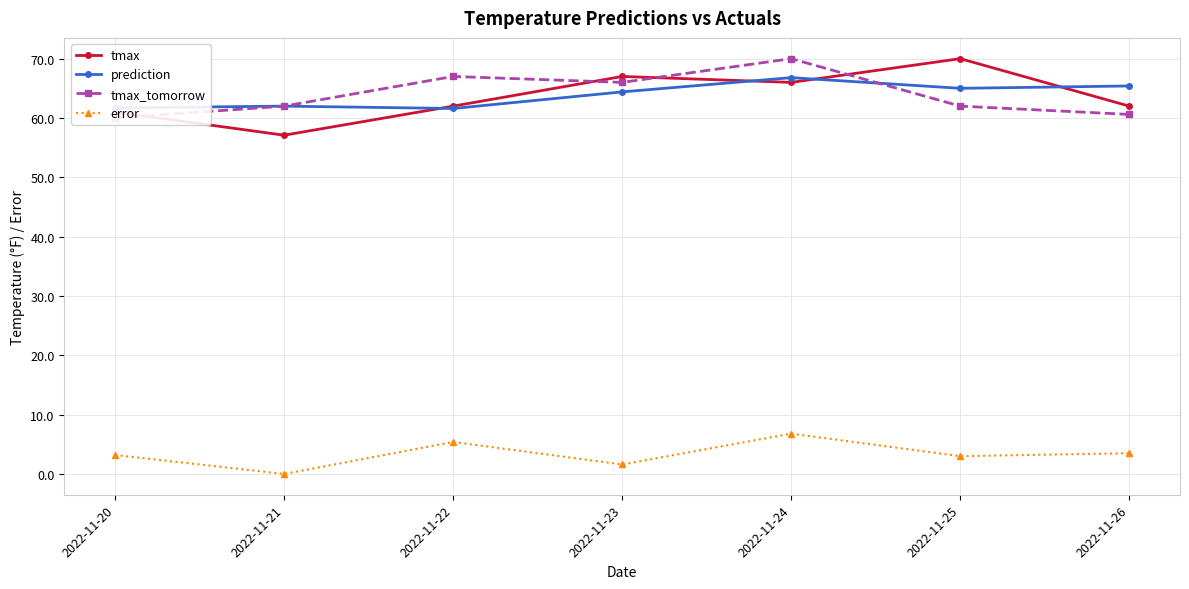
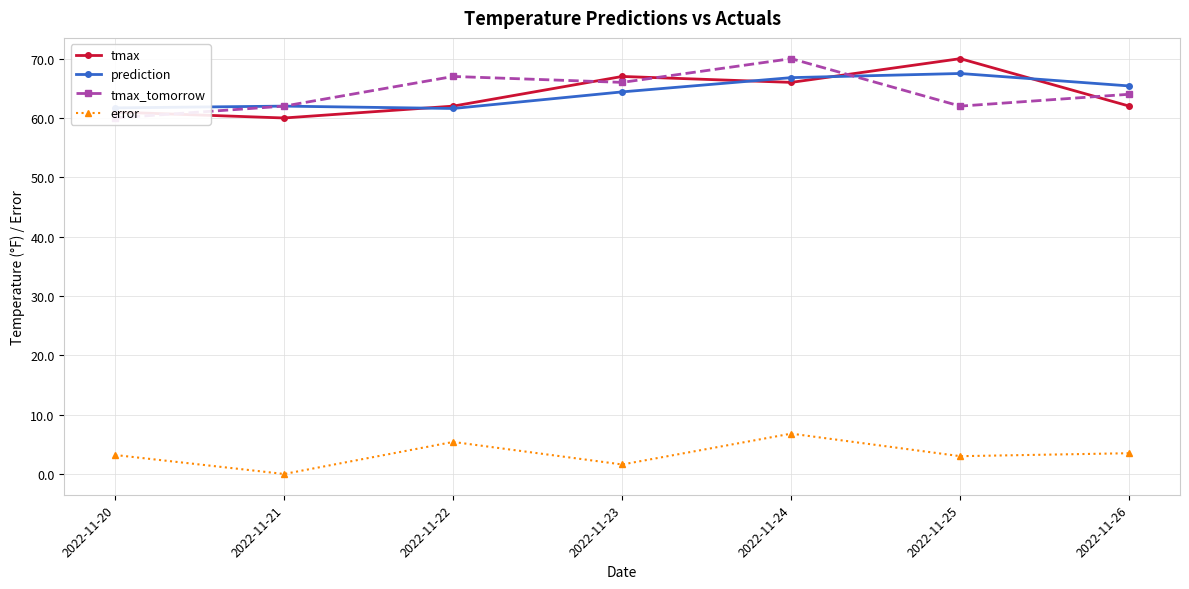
tmax, 2022-11-21: 57 -> 60
prediction, 2022-11-25: 65 -> 68
tmax_tomorrow, 2022-11-26: 61 -> 64
